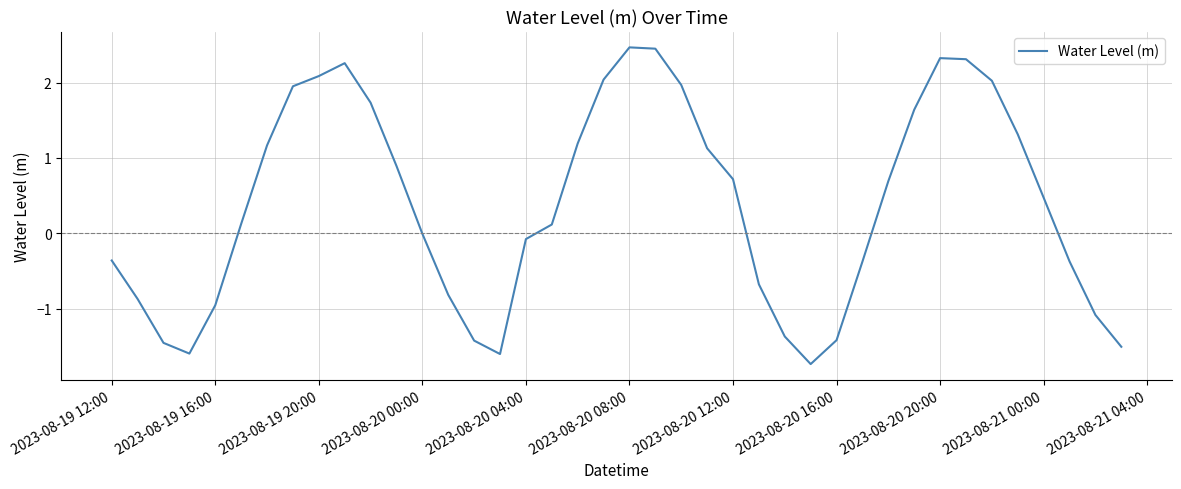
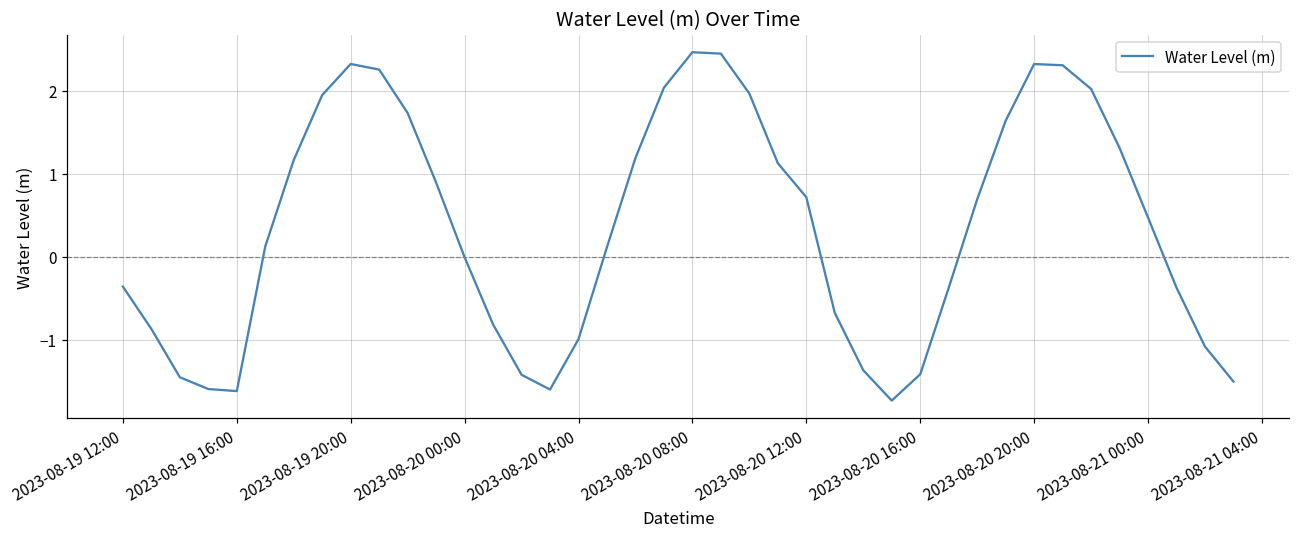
2023-08-19 16:00: -1.0 -> -1.6
2023-08-19 20:00: 2.1 -> 2.3
2023-08-20 04:00: -0.1 -> -1.0
